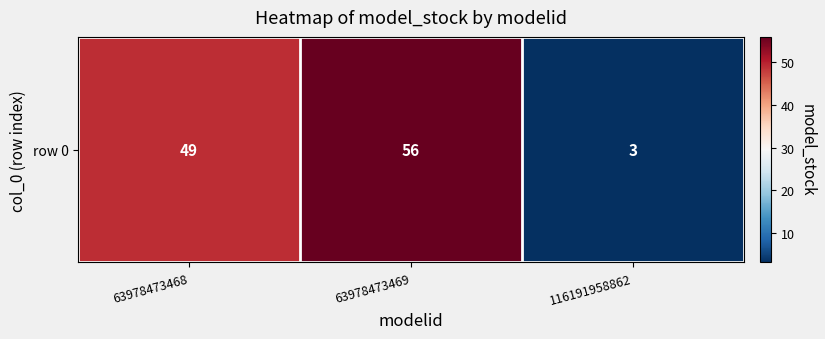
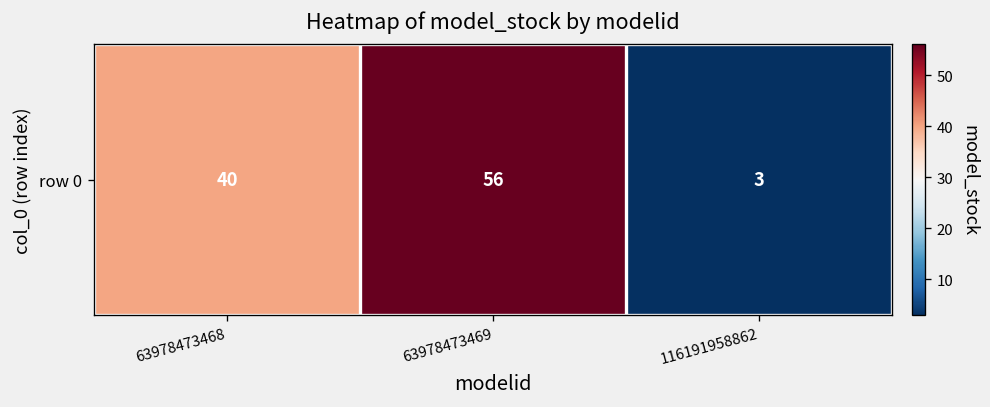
row 0, 63978473468: 49 -> 40
